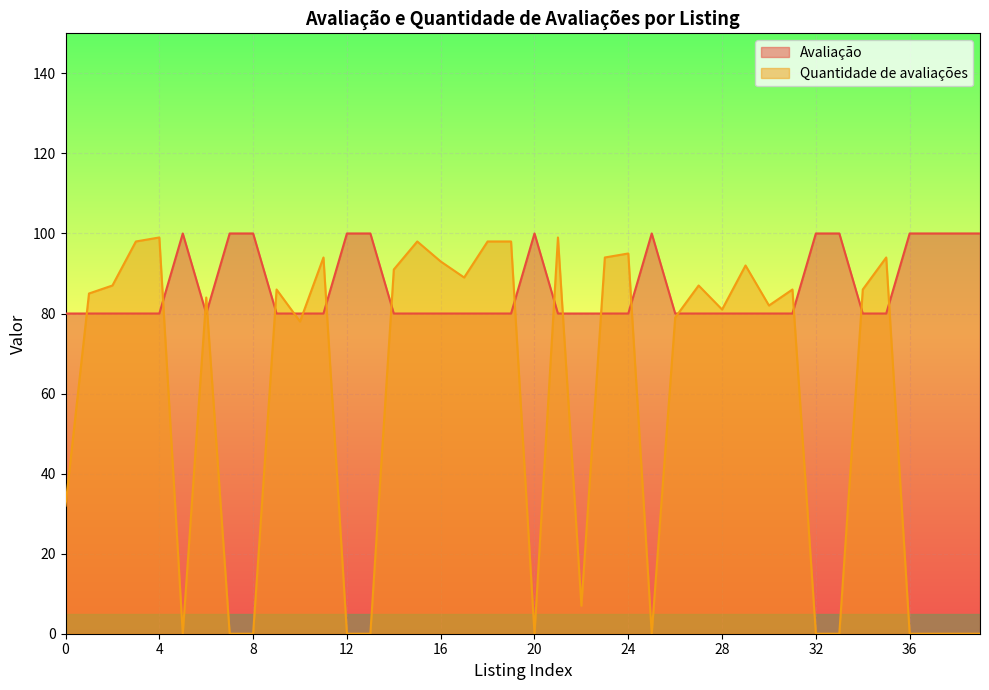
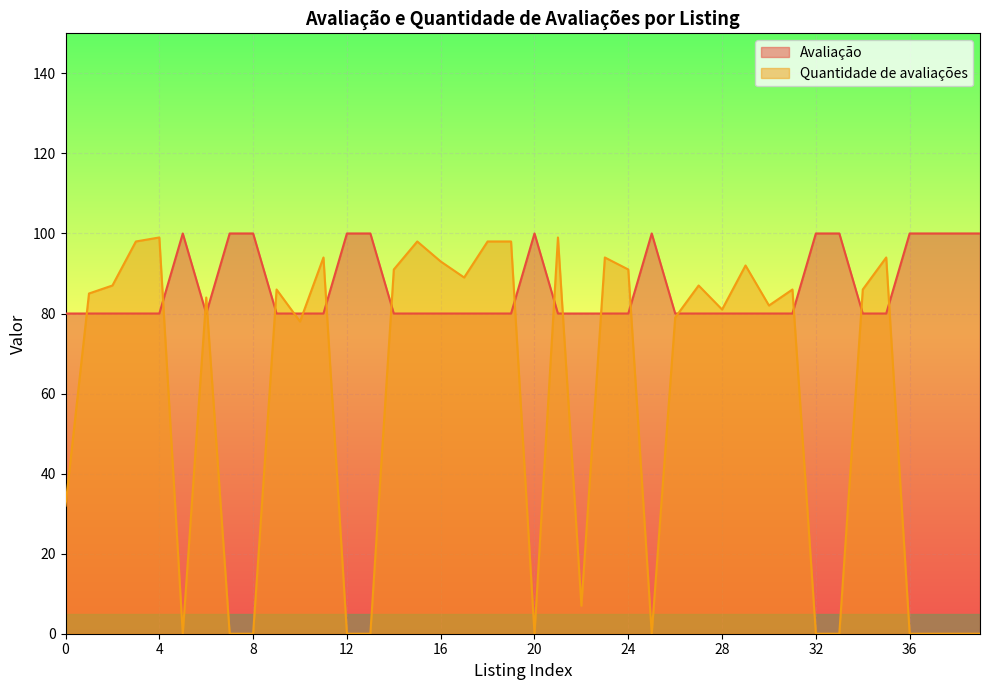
Quantidade de avaliações, 24: 95 -> 91
